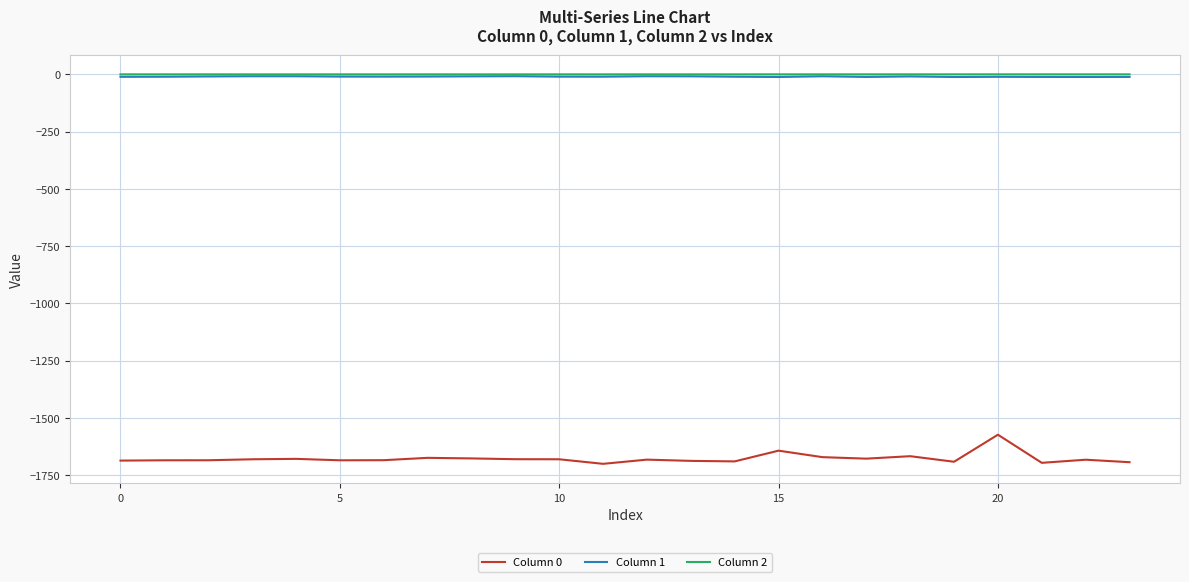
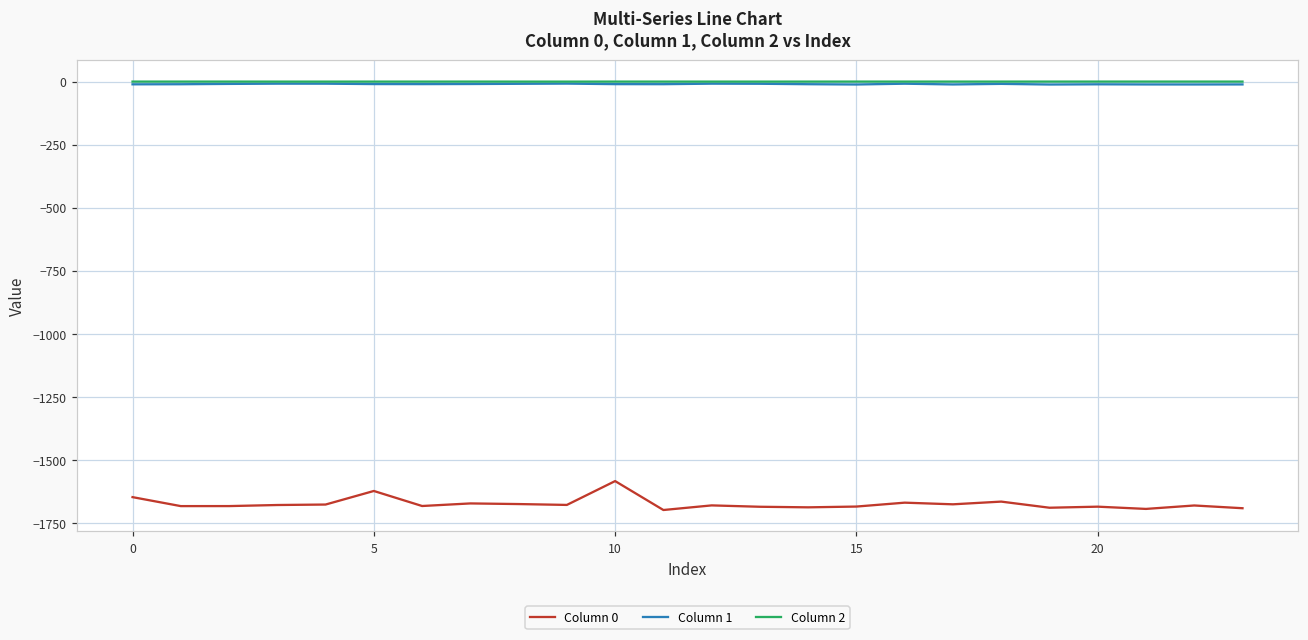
Column 0, 0: -1690 -> -1650
Column 0, 5: -1680 -> -1620
Column 0, 10: -1680 -> -1590
Column 0, 15: -1640 -> -1690
Column 0, 20: -1570 -> -1690
